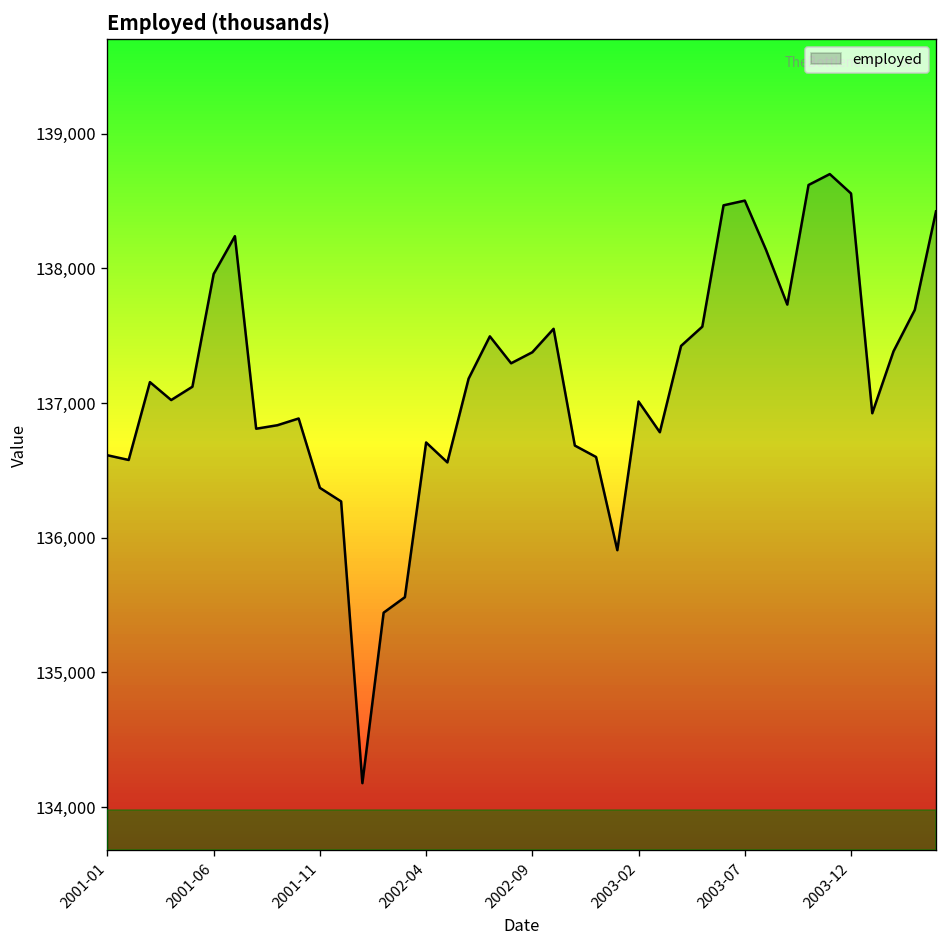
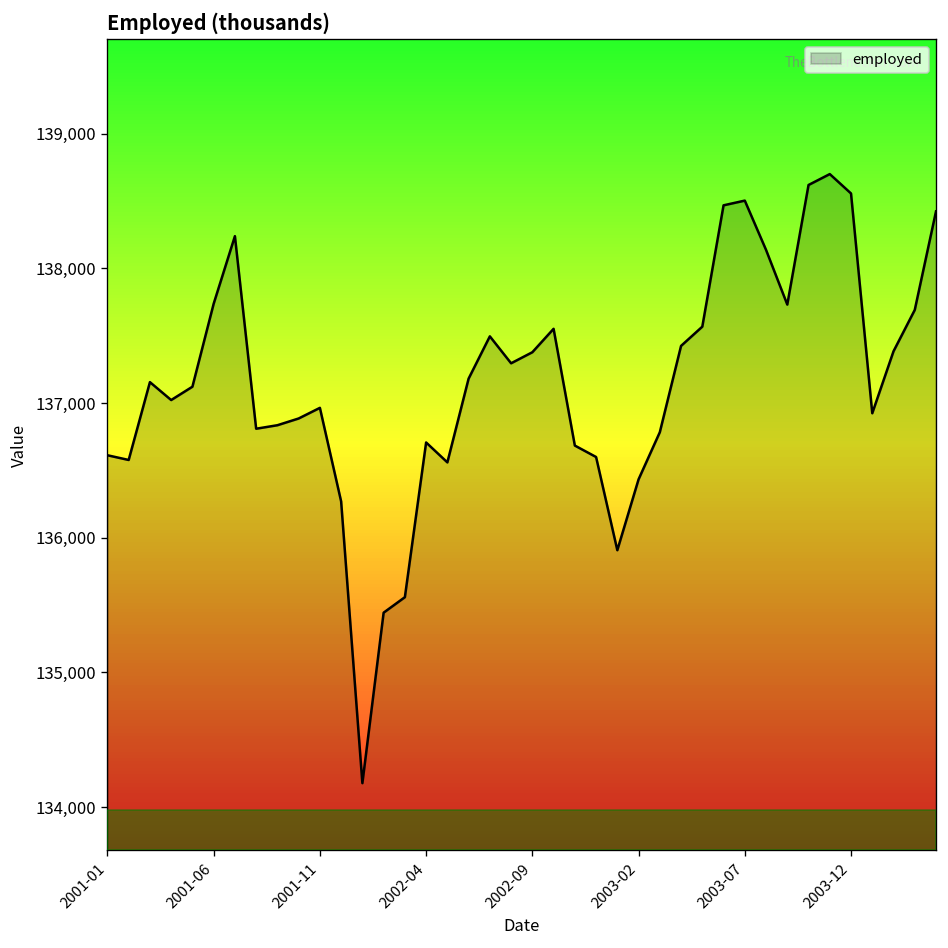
2001-06: 137,960 -> 137,740
2001-11: 136,370 -> 136,960
2003-02: 137,010 -> 136,430
